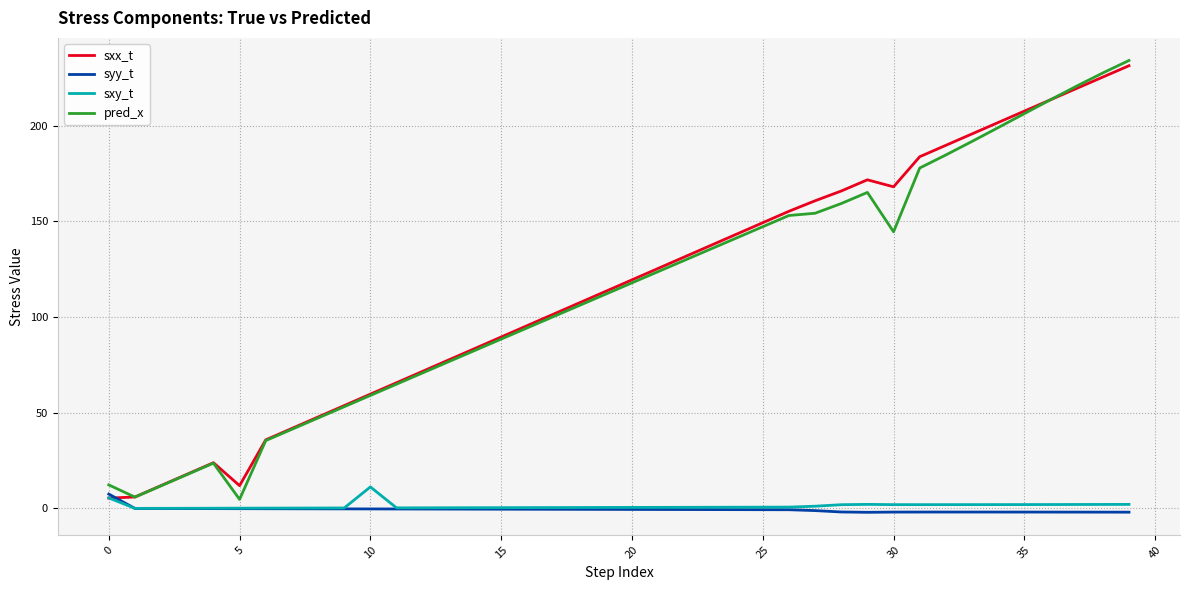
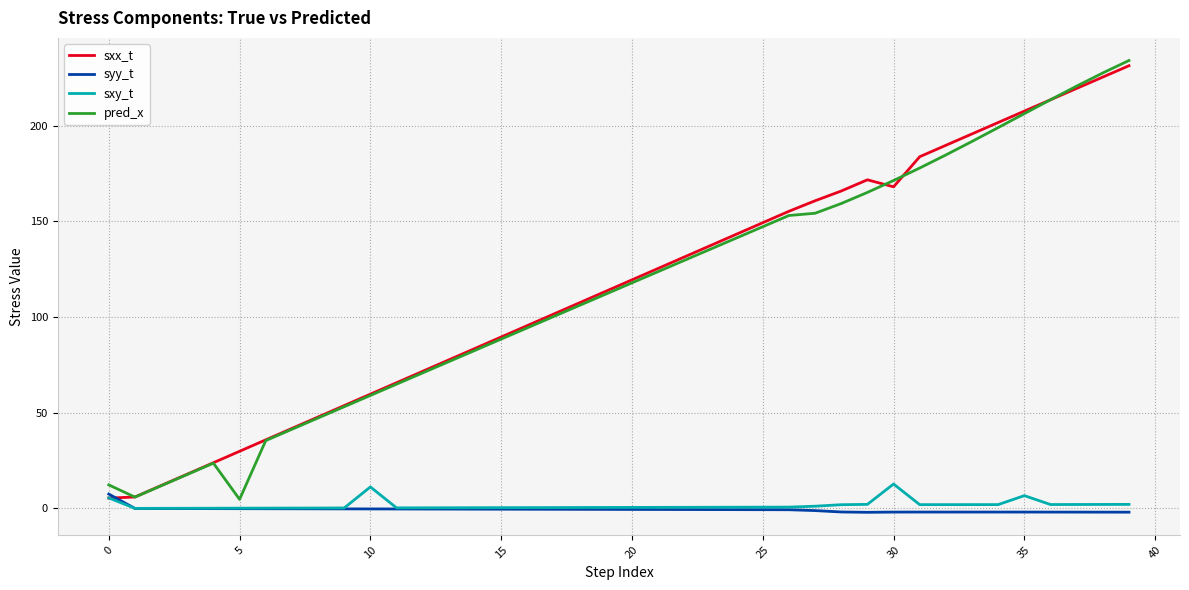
sxx_t, 5: 12 -> 30
sxy_t, 30: 2 -> 13
pred_x, 30: 145 -> 171
sxy_t, 35: 2 -> 7
